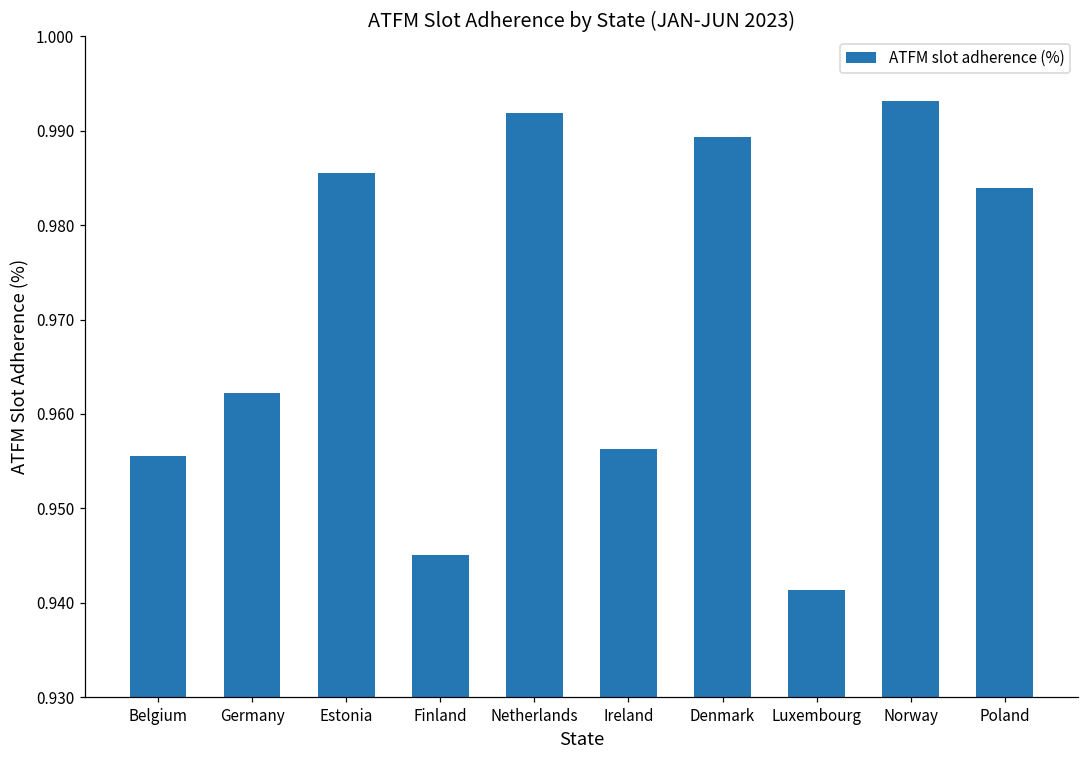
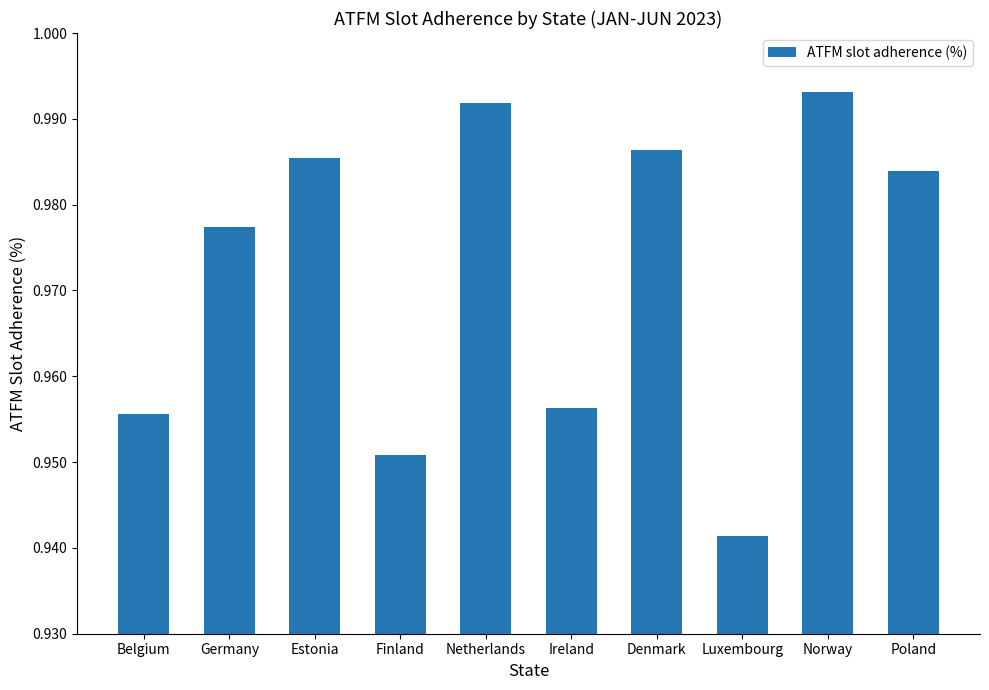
Germany: 0.962 -> 0.977
Finland: 0.945 -> 0.951
Denmark: 0.989 -> 0.986
